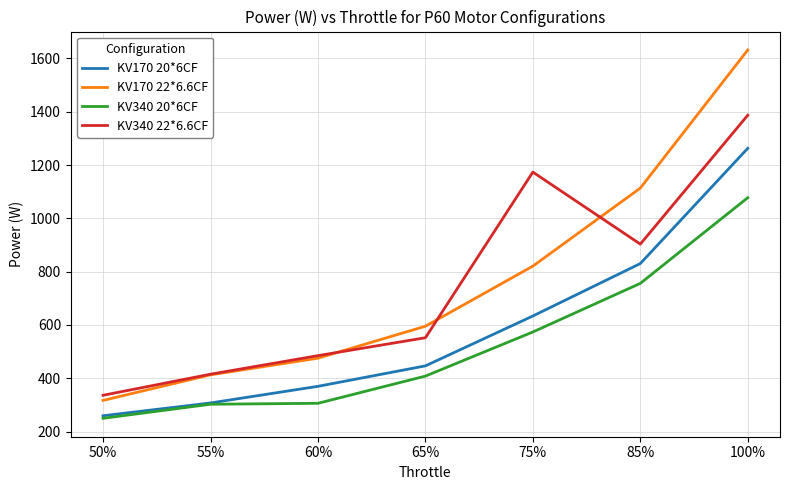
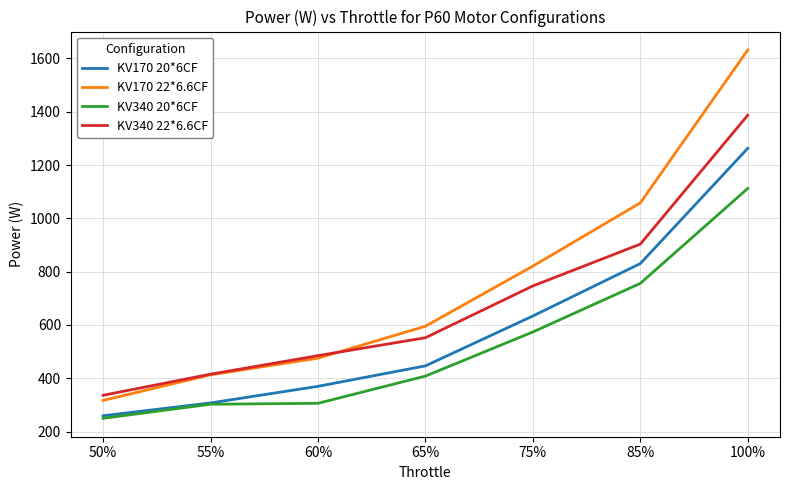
KV340 22*6.6CF, 75%: 1170 -> 750
KV170 22*6.6CF, 85%: 1110 -> 1060
KV340 20*6CF, 100%: 1080 -> 1110
